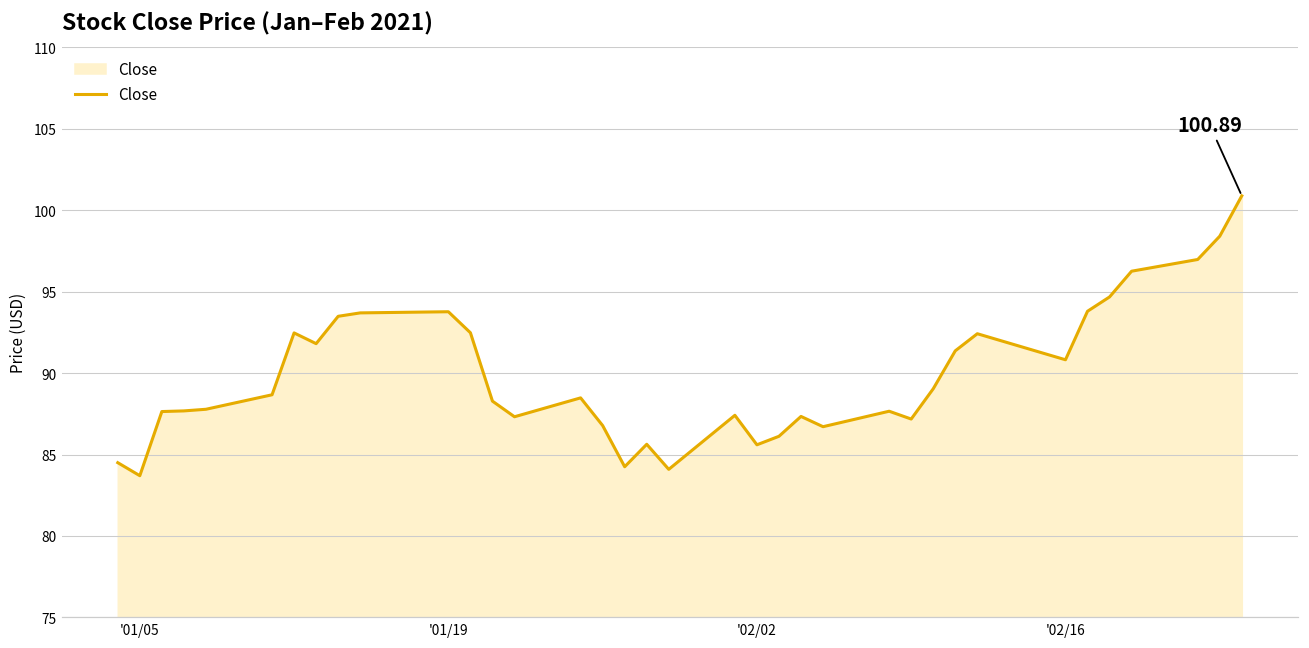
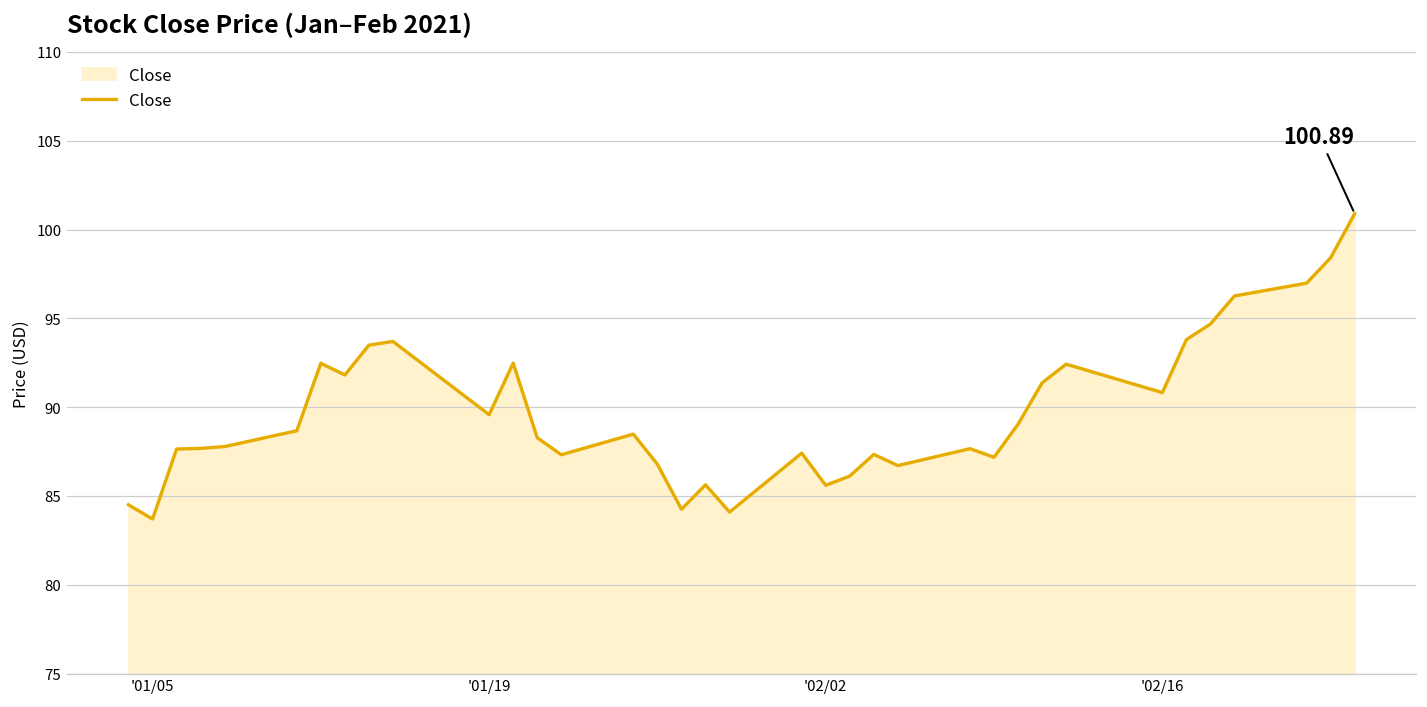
'01/19: 93.8 -> 89.6
